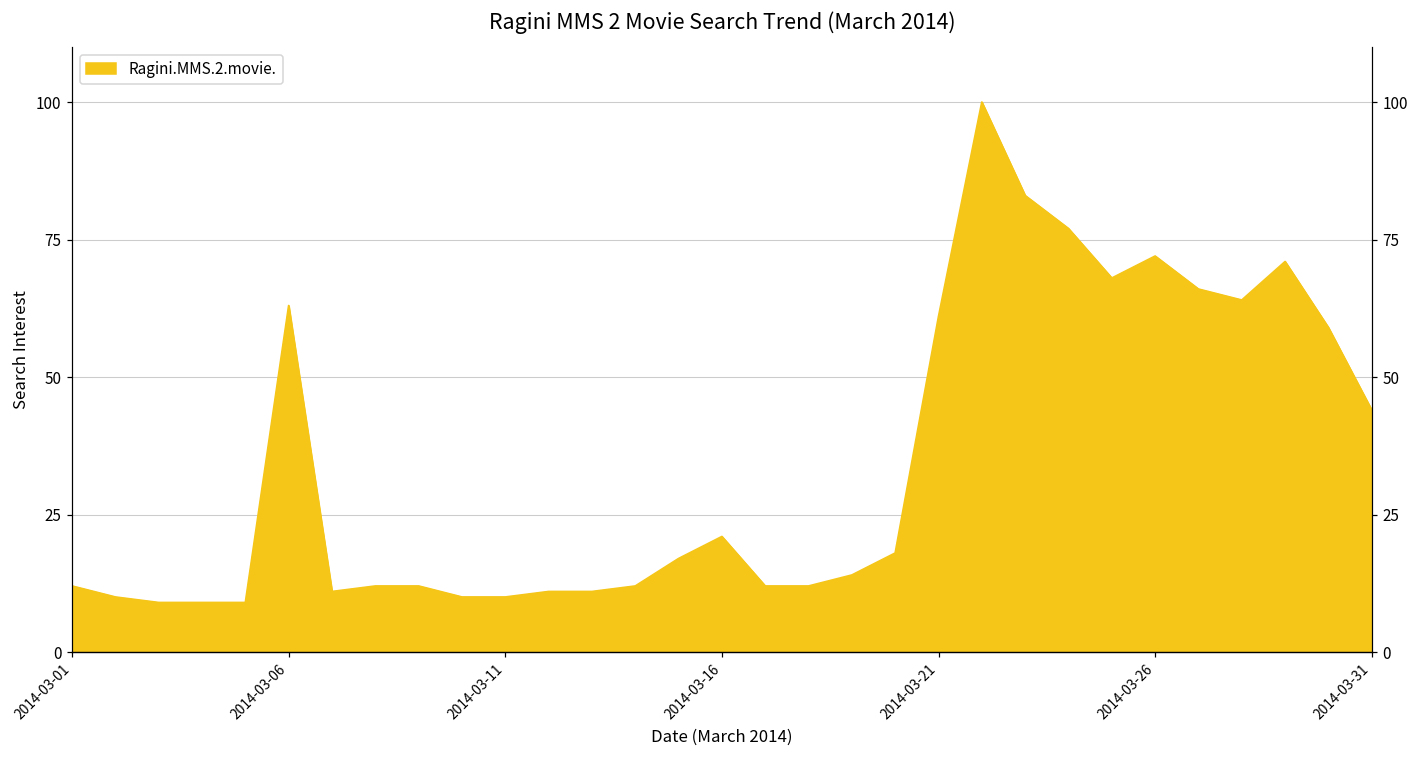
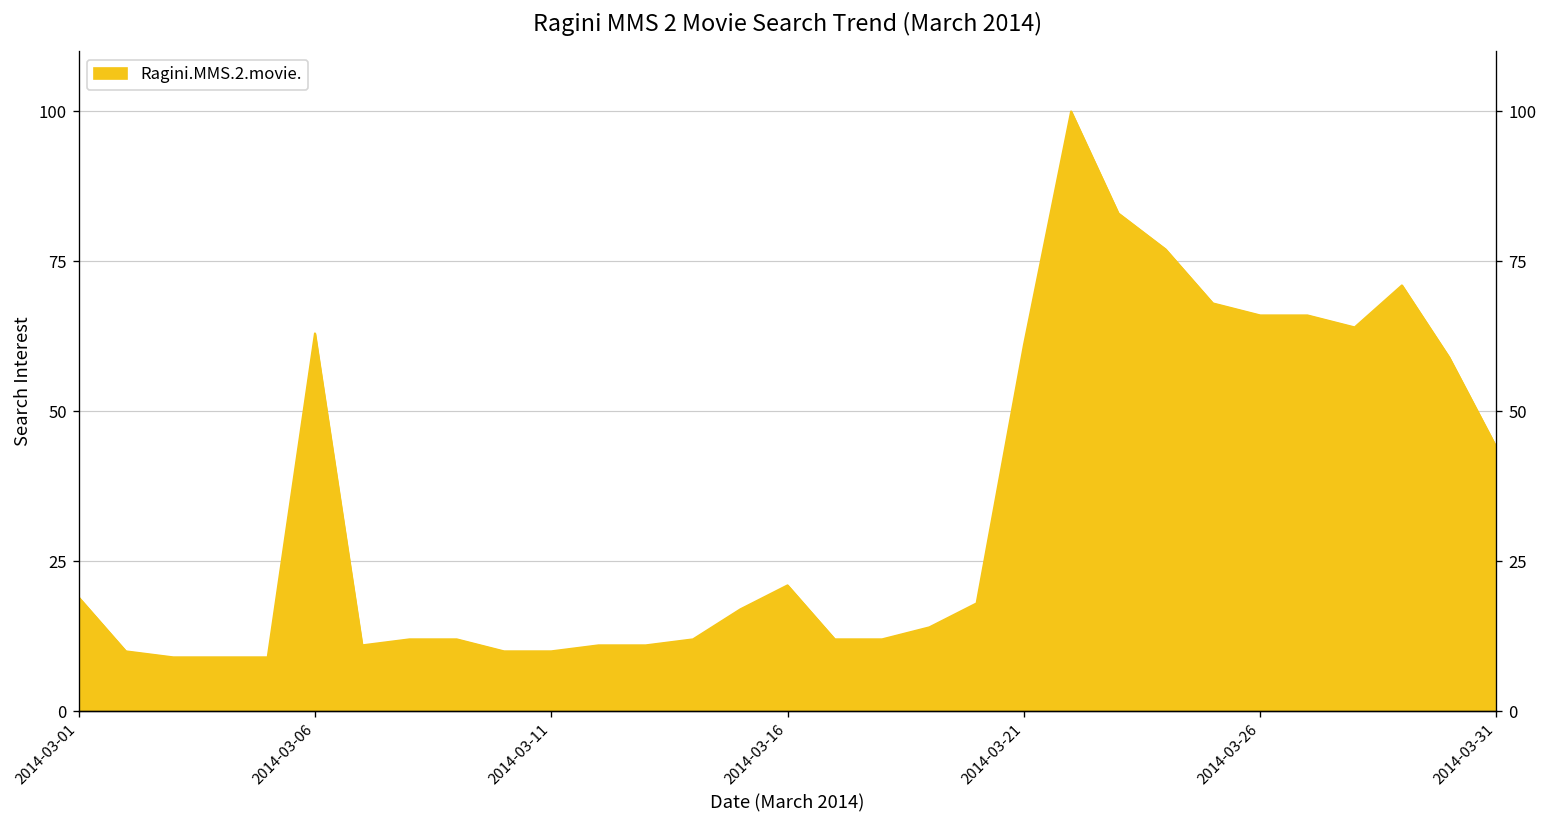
2014-03-01: 12 -> 19
2014-03-26: 72 -> 66
